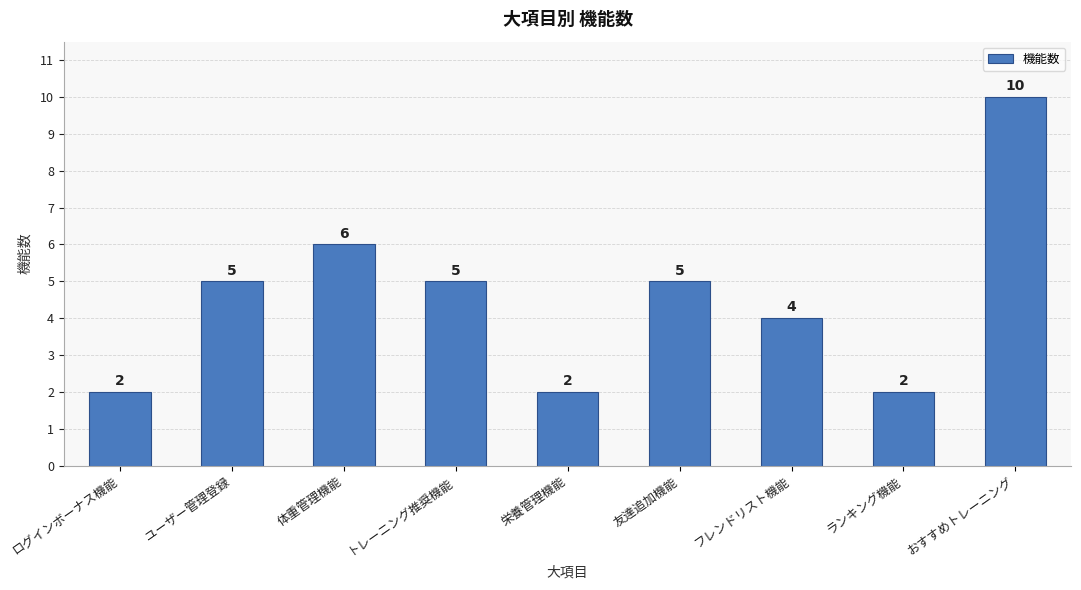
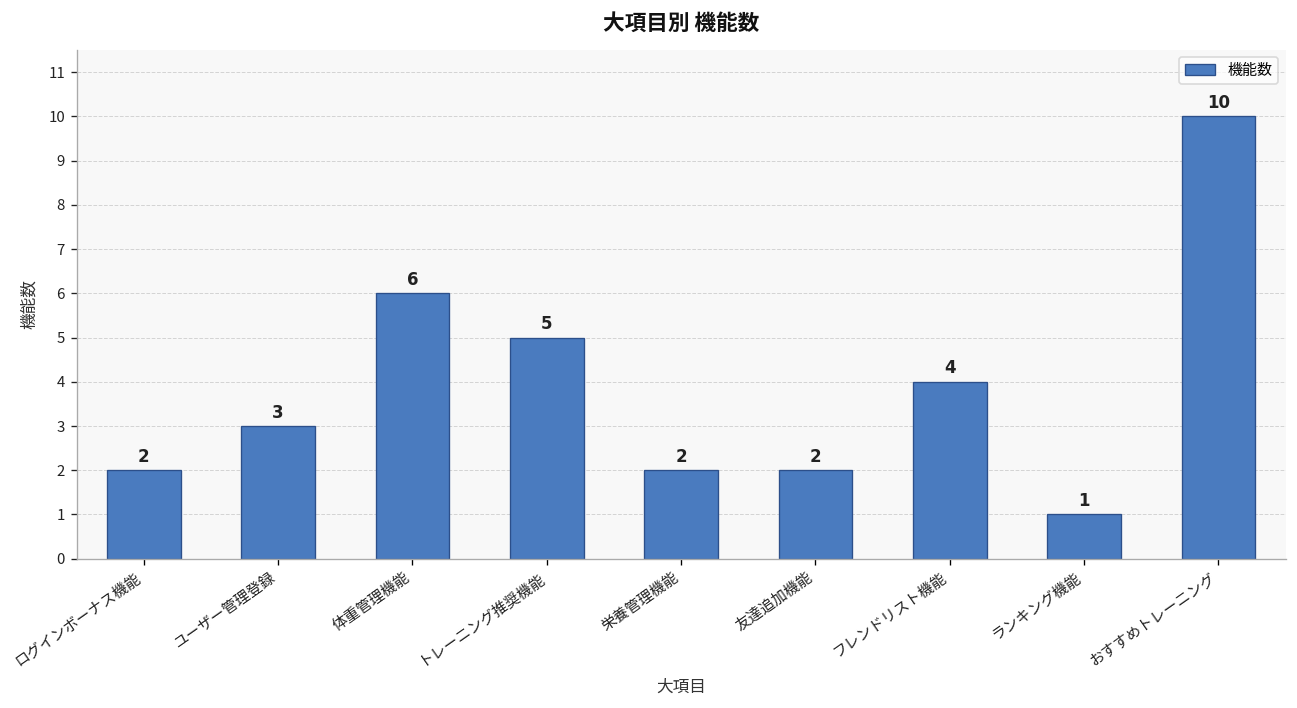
ユーザー管理登録: 5 -> 3
友達追加機能: 5 -> 2
ランキング機能: 2 -> 1
